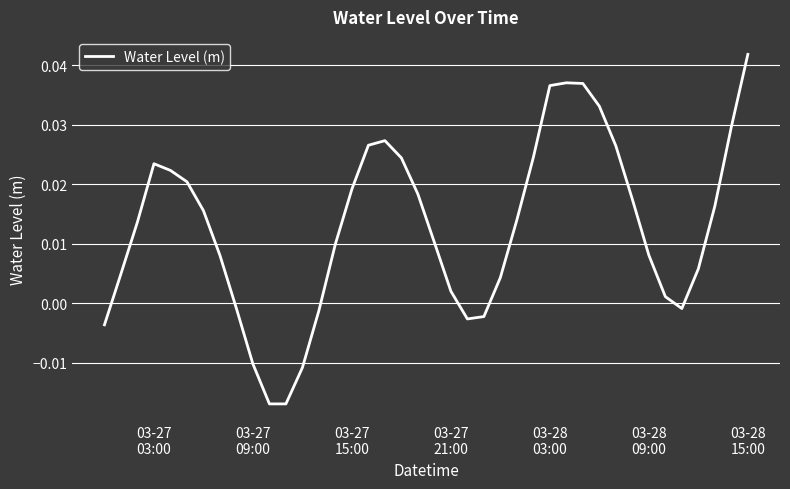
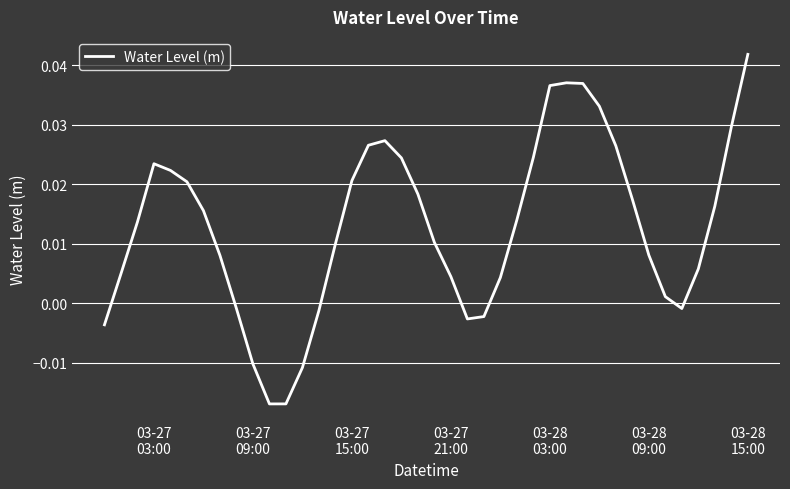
03-27 15:00: 0.019 -> 0.021
03-27 21:00: 0.002 -> 0.004
